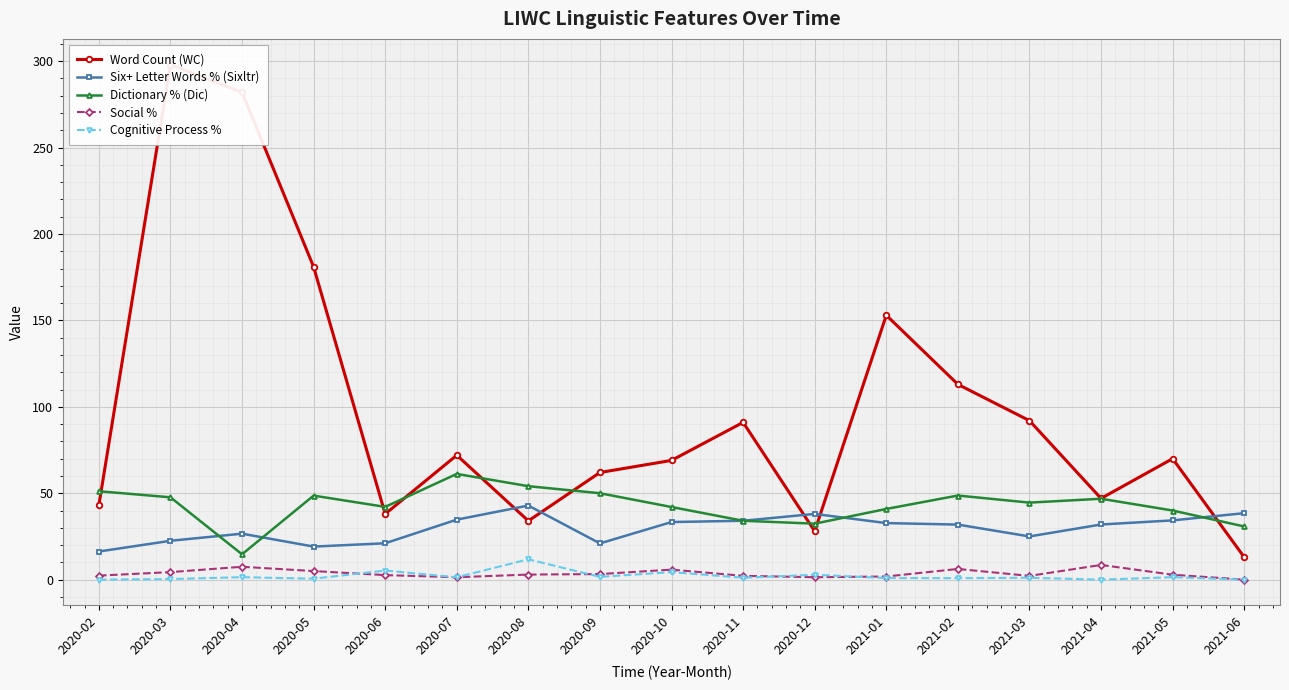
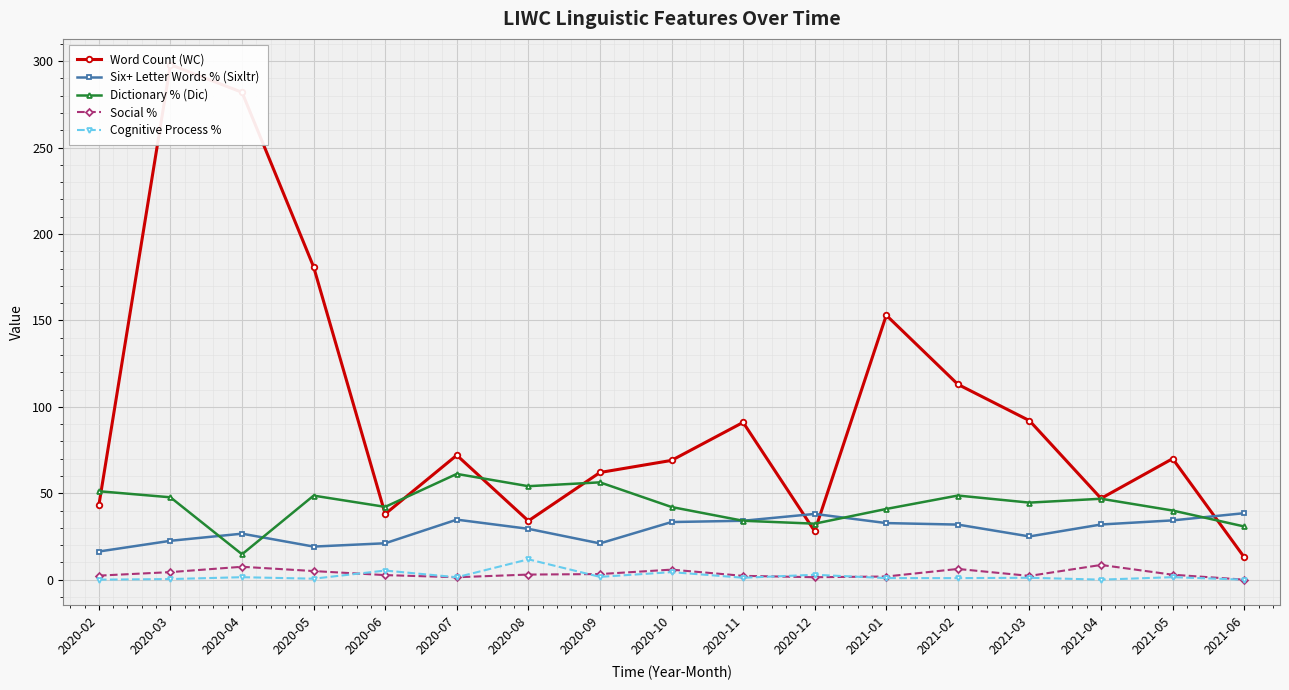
Six+ Letter Words % (Sixltr), 2020-08: 43 -> 29
Dictionary % (Dic), 2020-09: 50 -> 56
